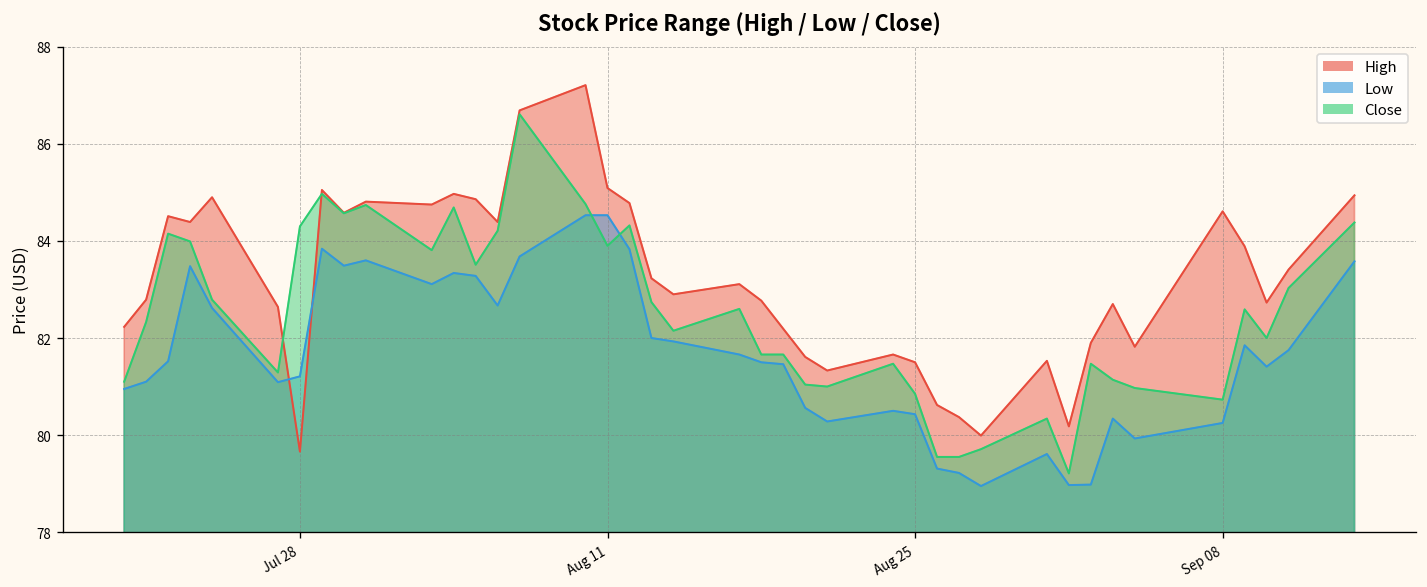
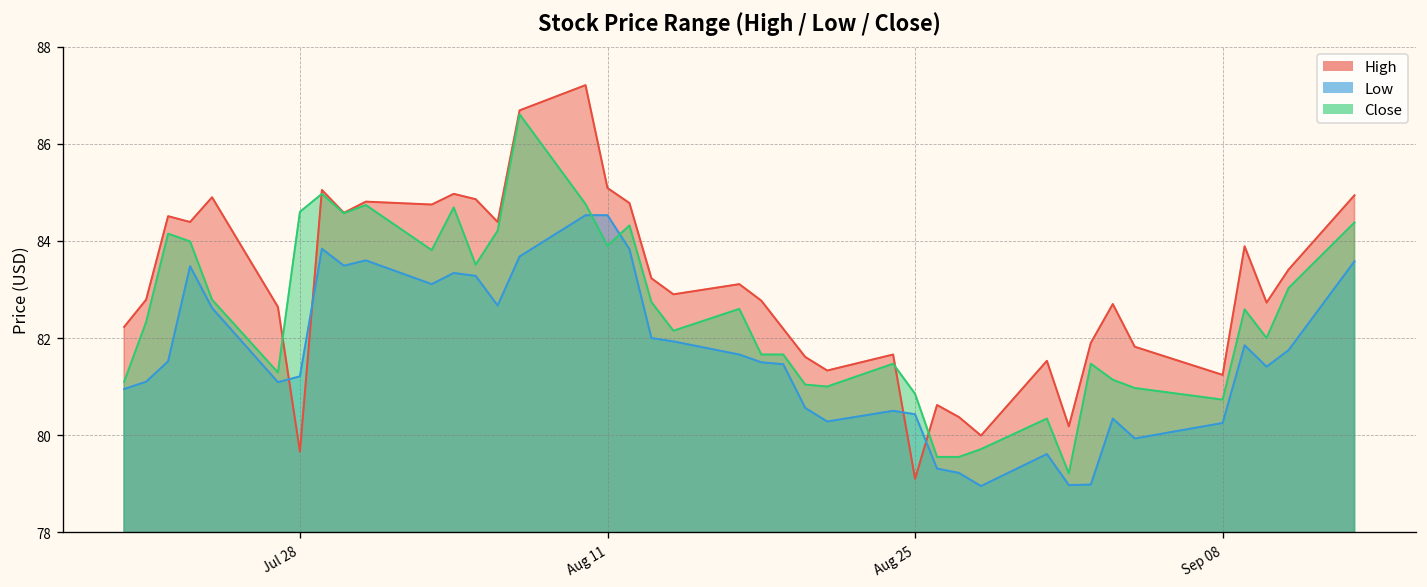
Close, Jul 28: 84.3 -> 84.6
High, Aug 25: 81.5 -> 79.1
High, Sep 08: 84.6 -> 81.2
